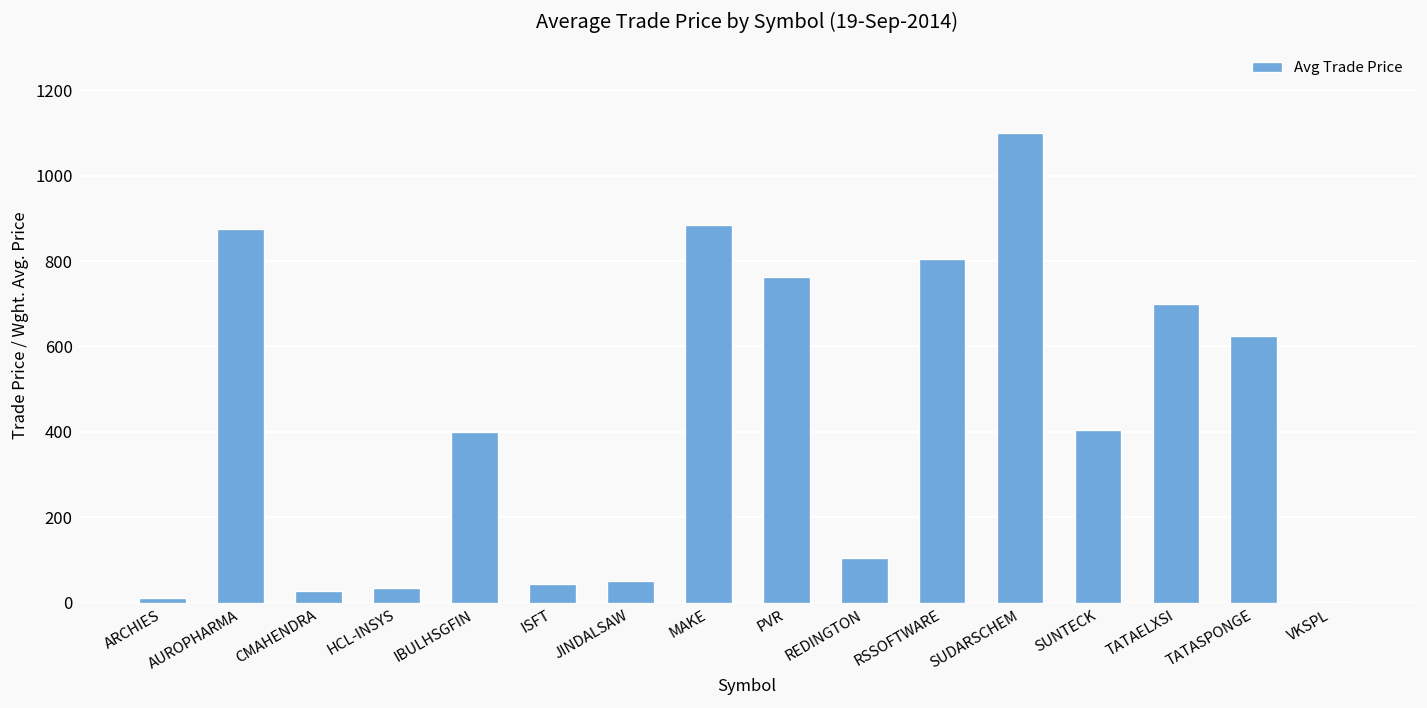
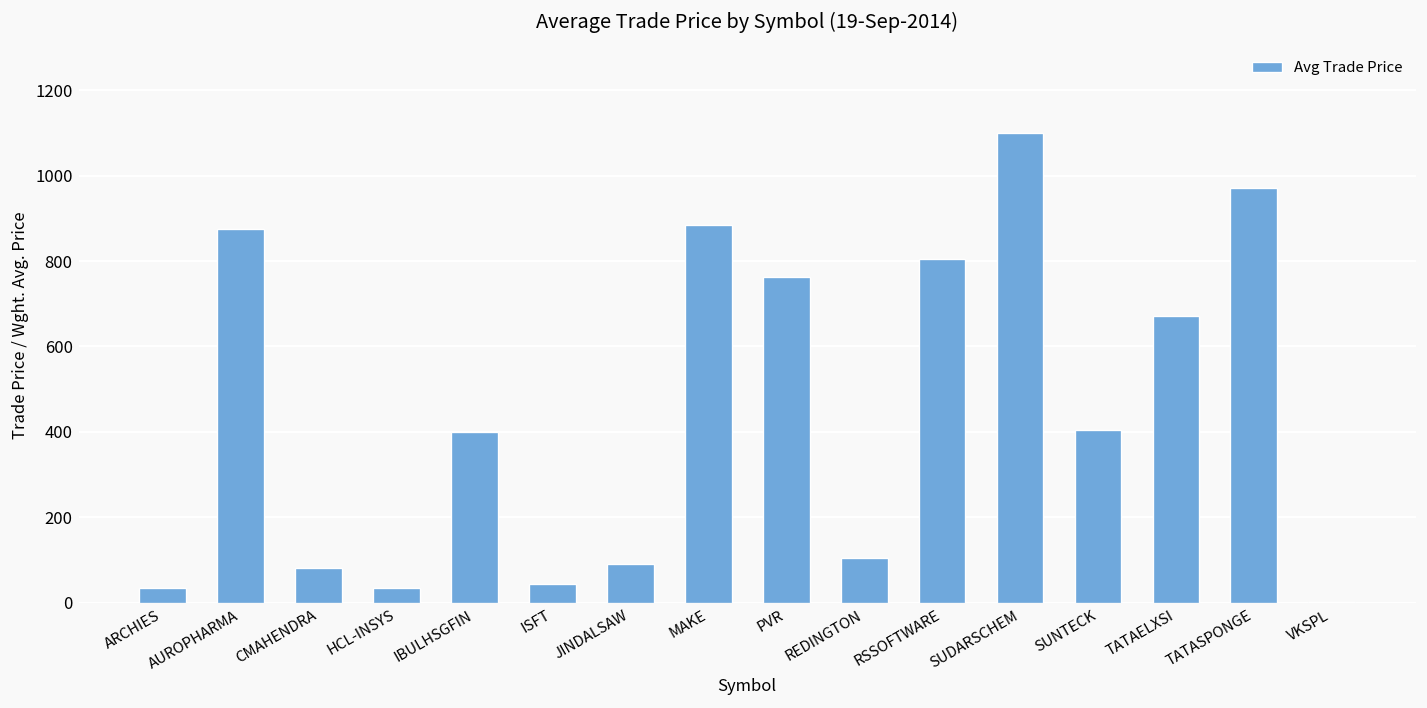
ARCHIES: 10 -> 30
CMAHENDRA: 30 -> 80
JINDALSAW: 50 -> 90
TATAELXSI: 700 -> 670
TATASPONGE: 620 -> 970
